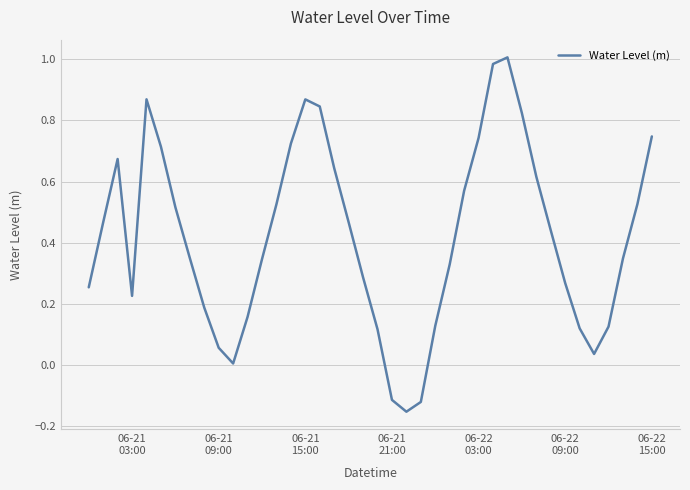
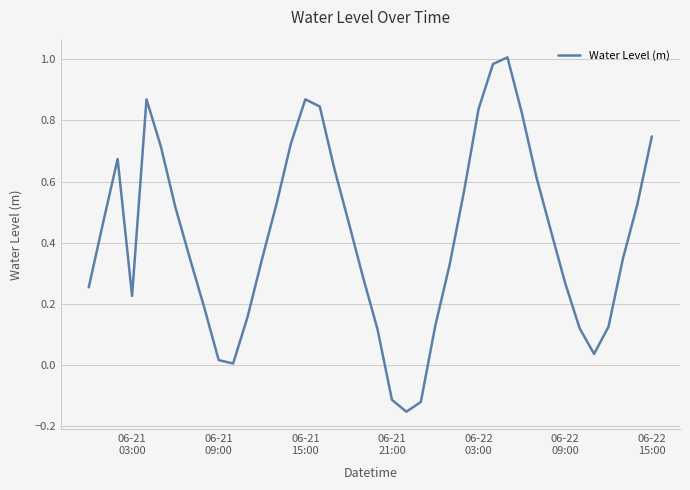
06-21 09:00: 0.06 -> 0.02
06-22 03:00: 0.74 -> 0.84
